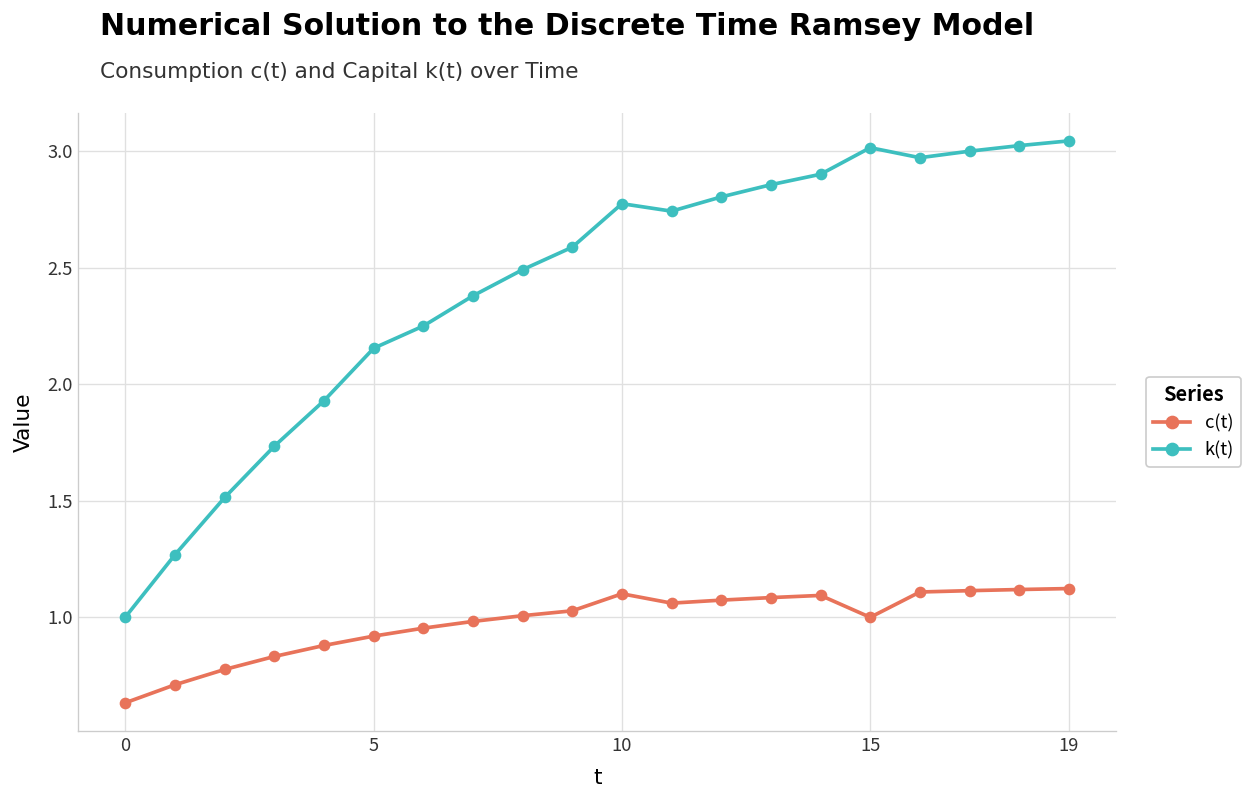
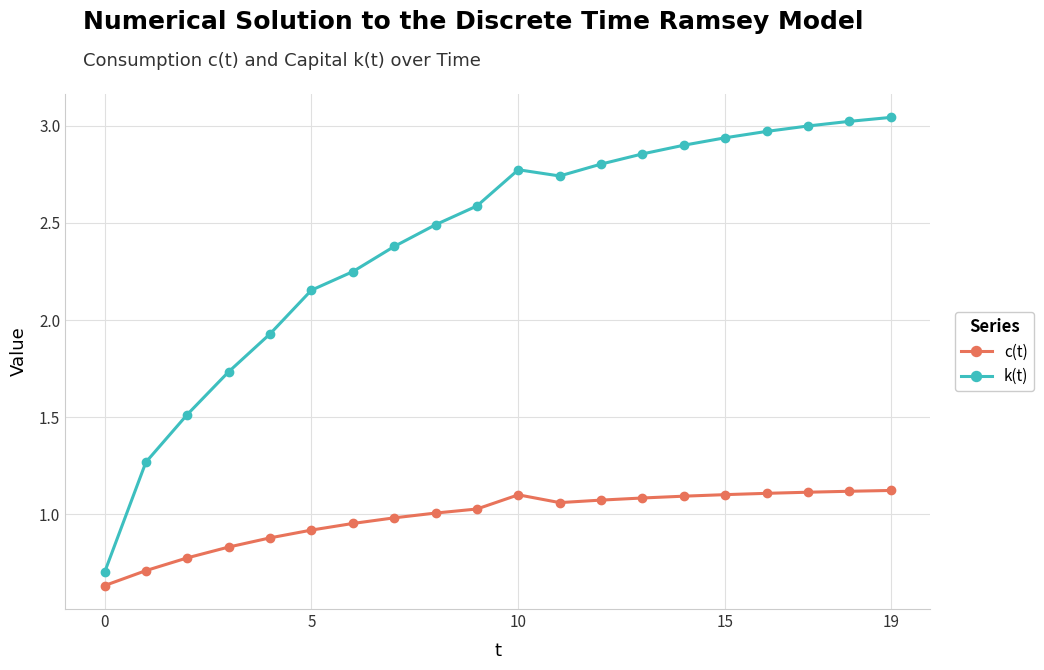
k(t), 0: 1.0 -> 0.7
c(t), 15: 1.00 -> 1.10
k(t), 15: 3.01 -> 2.94
